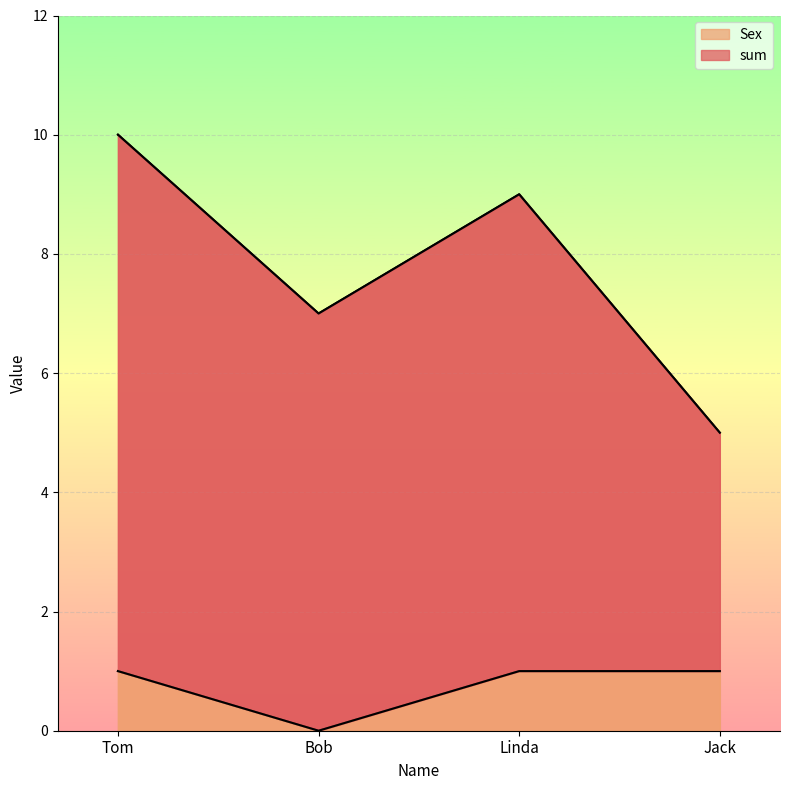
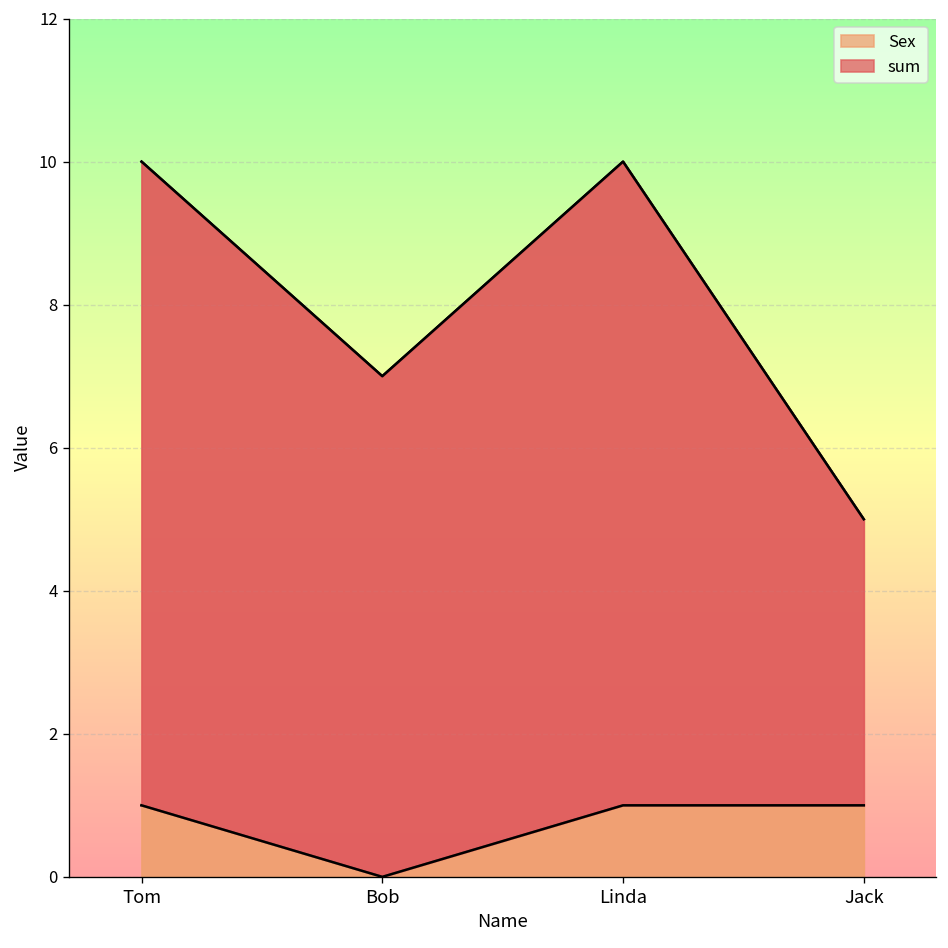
sum, Linda: 8 -> 9
